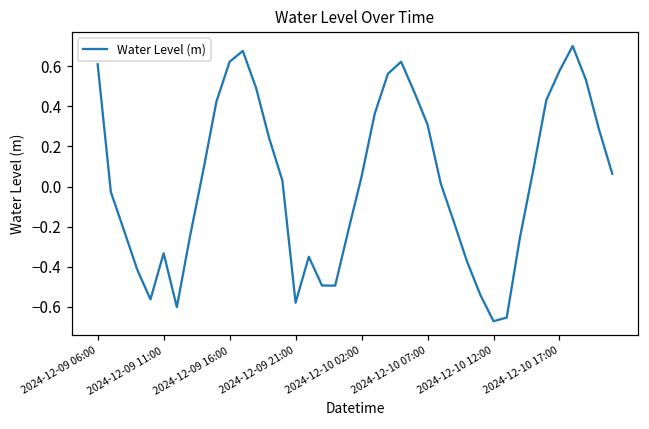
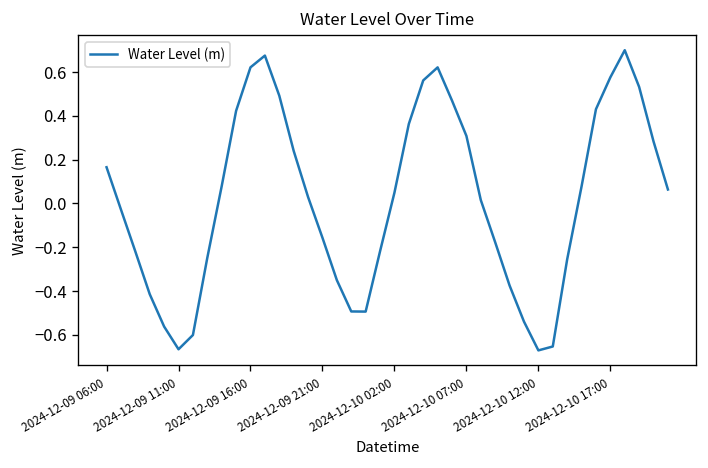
2024-12-09 06:00: 0.61 -> 0.17
2024-12-09 11:00: -0.33 -> -0.67
2024-12-09 21:00: -0.58 -> -0.16
